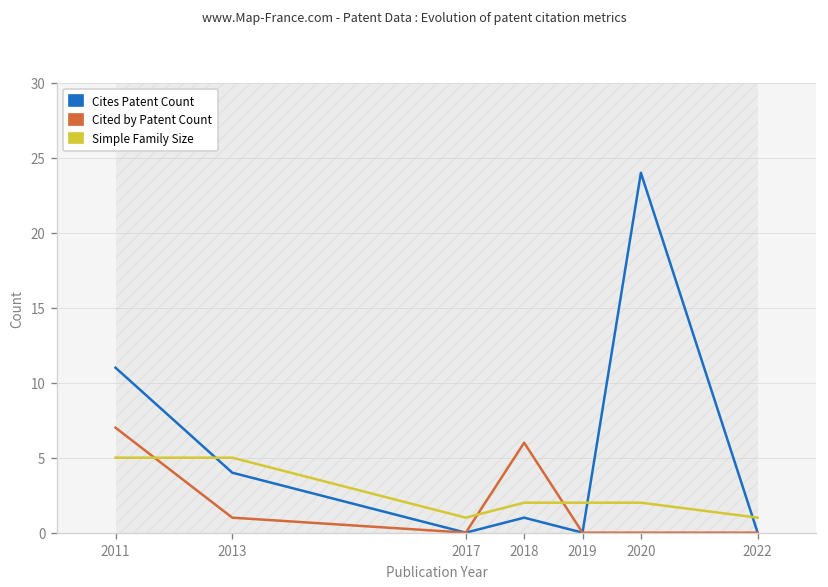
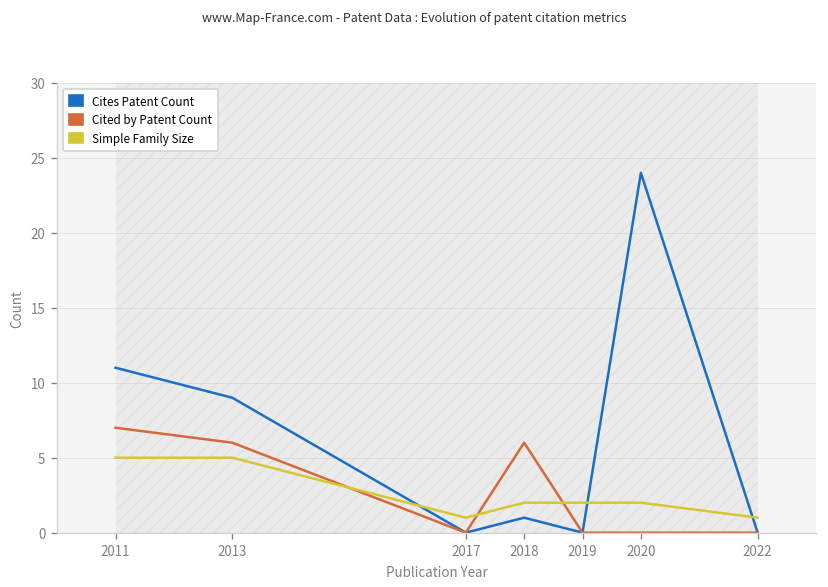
Cites Patent Count, 2013: 4 -> 9
Cited by Patent Count, 2013: 1 -> 6
